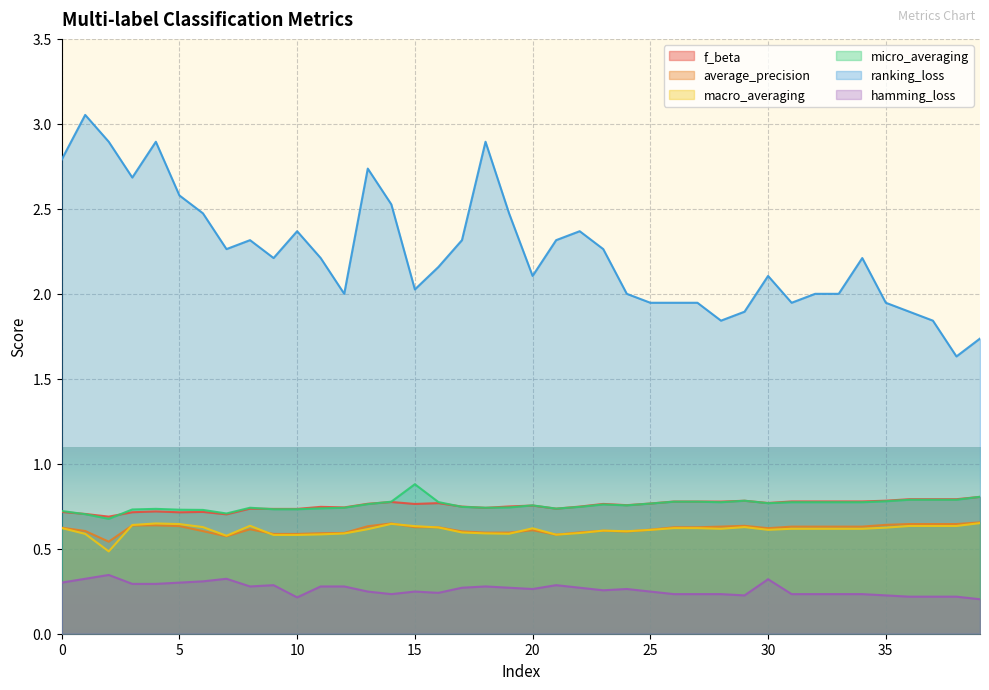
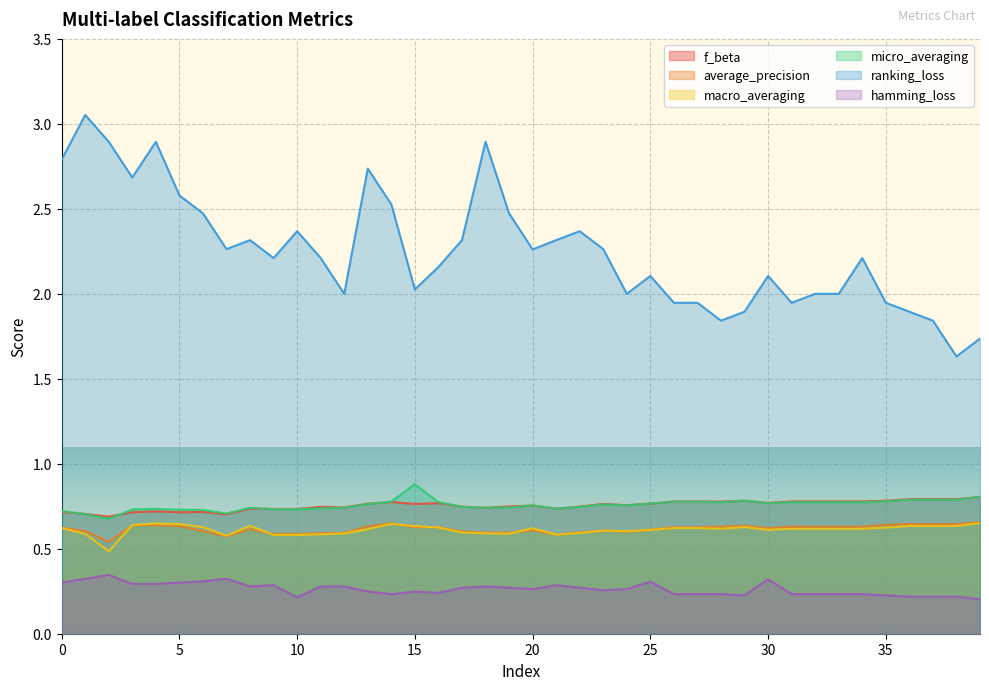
ranking_loss, 20: 2.11 -> 2.26
ranking_loss, 25: 1.95 -> 2.11
hamming_loss, 25: 0.25 -> 0.31
